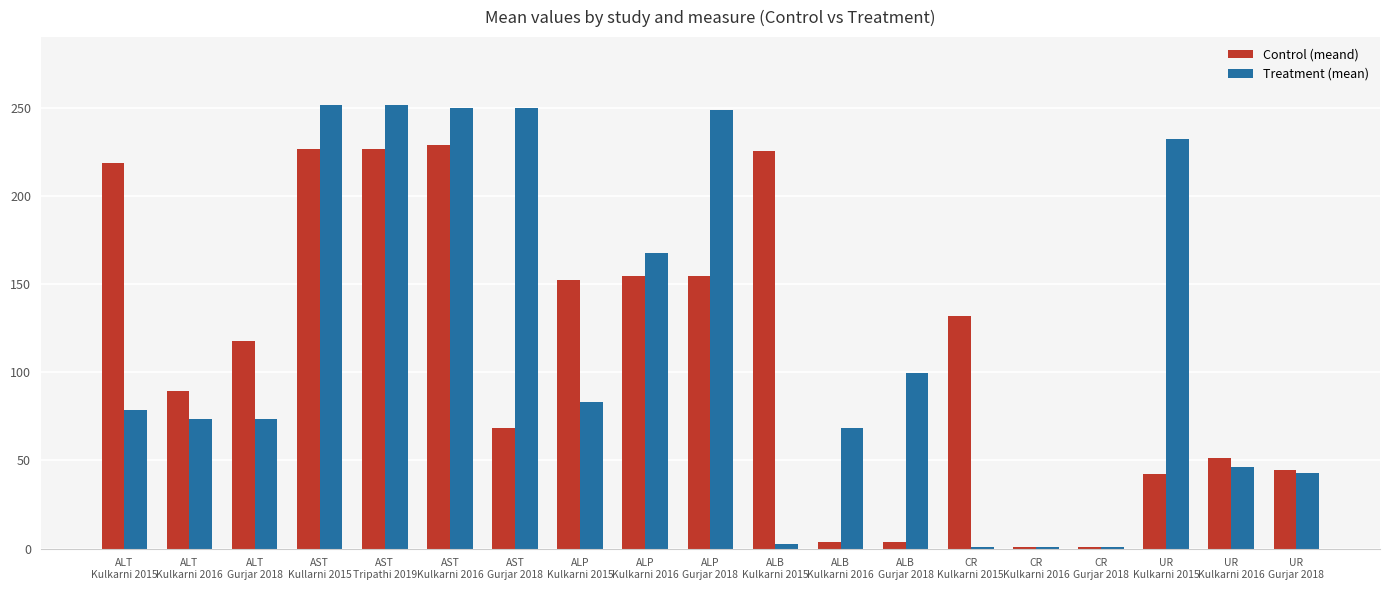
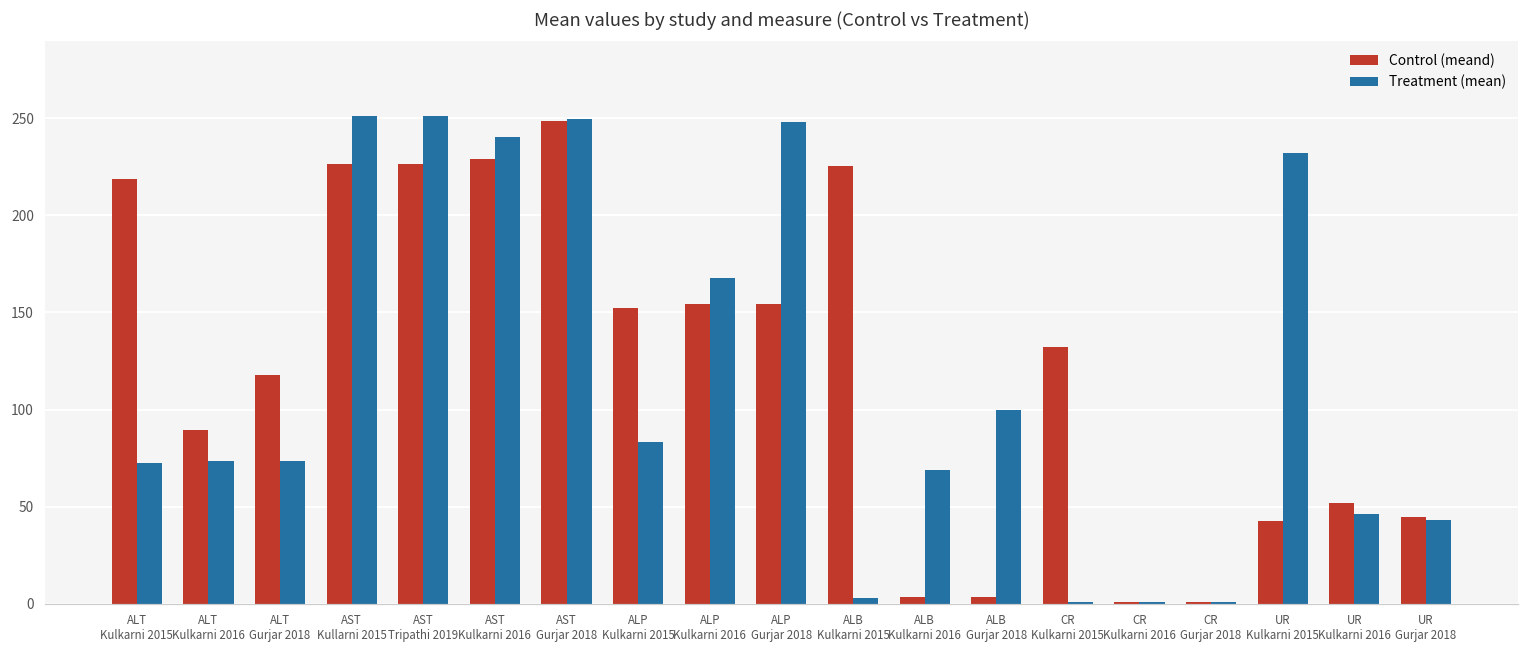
Treatment (mean), ALT Kulkarni 2015: 79 -> 73
Treatment (mean), AST Kulkarni 2016: 250 -> 240
Control (meand), AST Gurjar 2018: 69 -> 249
